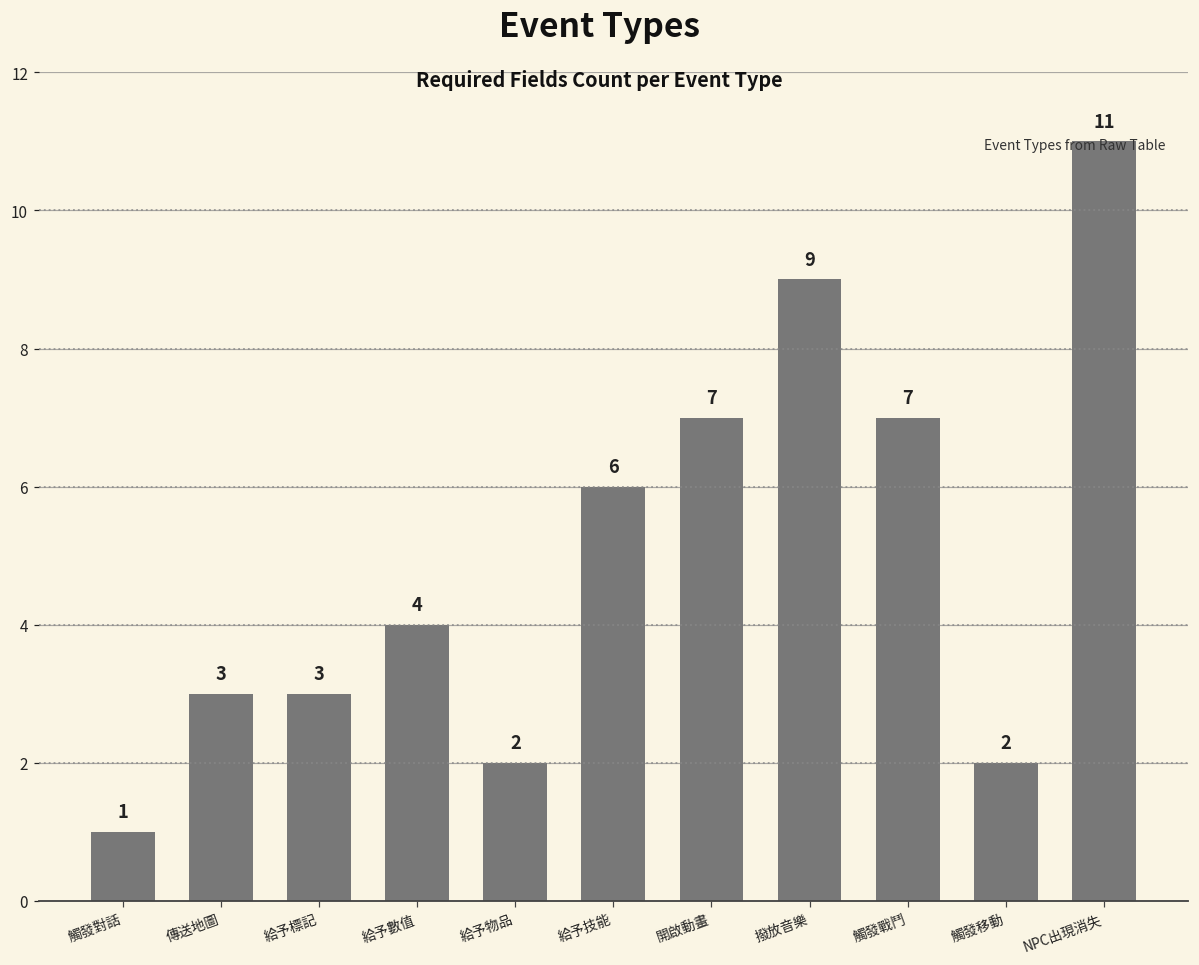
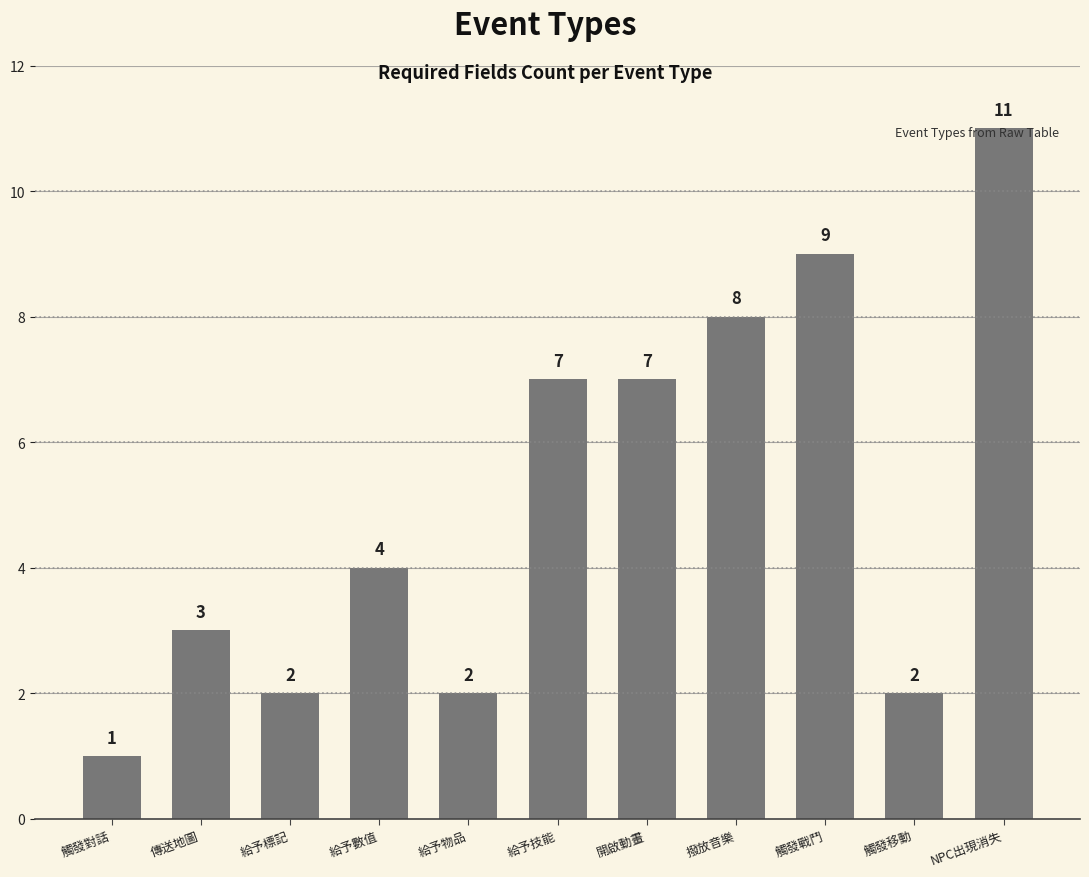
給予標記: 3 -> 2
給予技能: 6 -> 7
撥放音樂: 9 -> 8
觸發戰鬥: 7 -> 9
